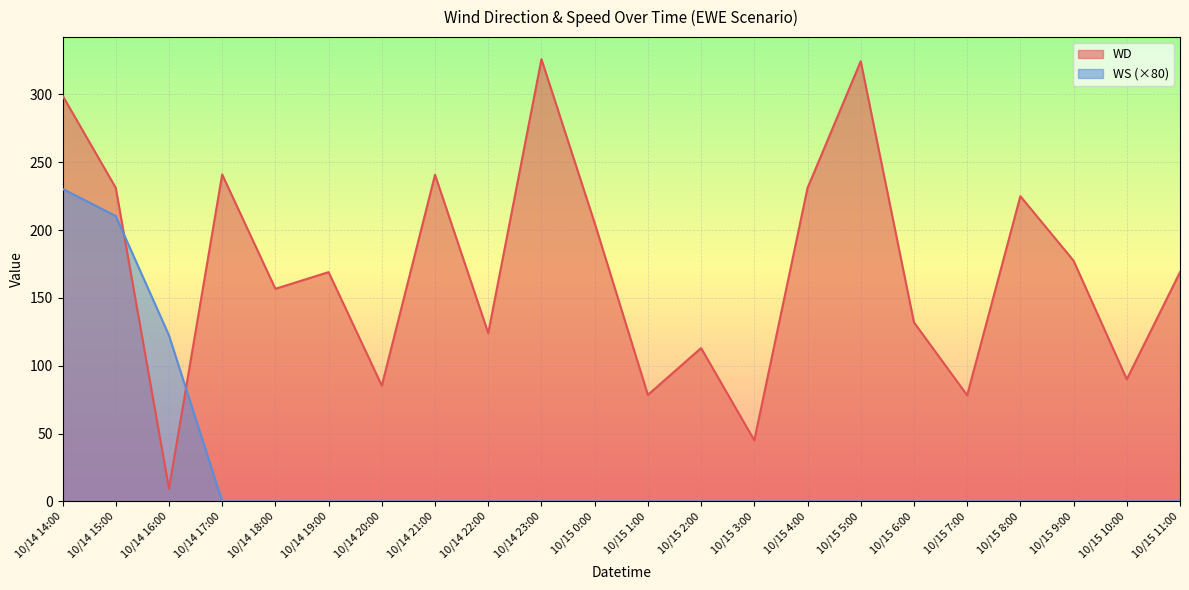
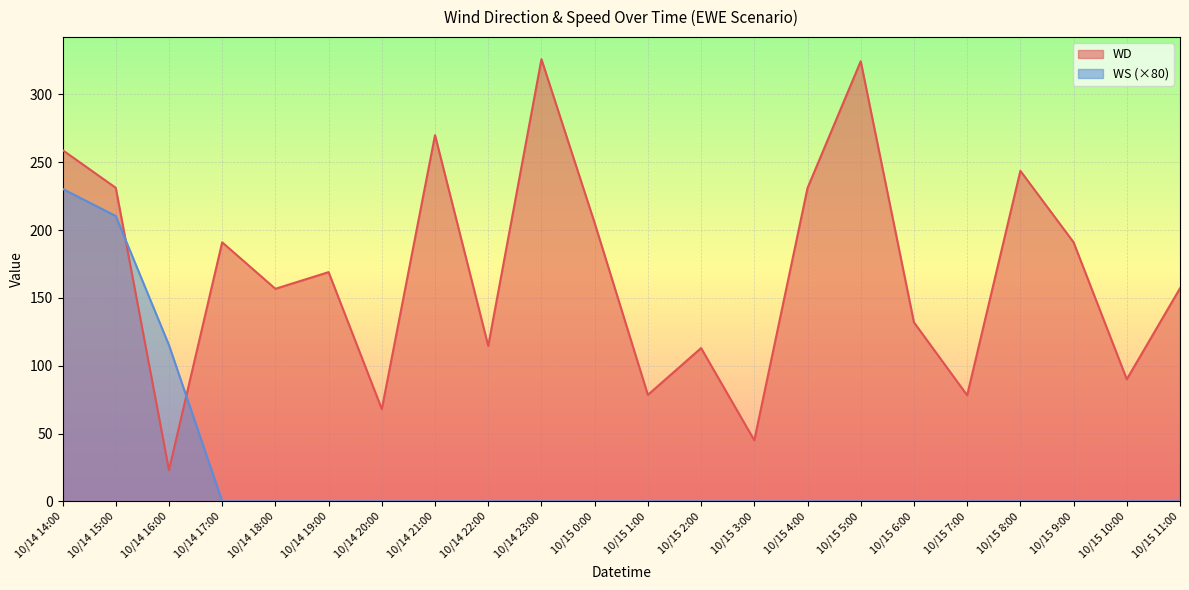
WD, 10/14 14:00: 299 -> 259
WD, 10/14 16:00: 9 -> 23
WS (×80), 10/14 16:00: 122 -> 115
WD, 10/14 17:00: 241 -> 191
WD, 10/14 20:00: 85 -> 68
WD, 10/14 21:00: 241 -> 270
WD, 10/14 22:00: 124 -> 115
WD, 10/15 8:00: 225 -> 244
WD, 10/15 9:00: 177 -> 191
WD, 10/15 11:00: 169 -> 157
